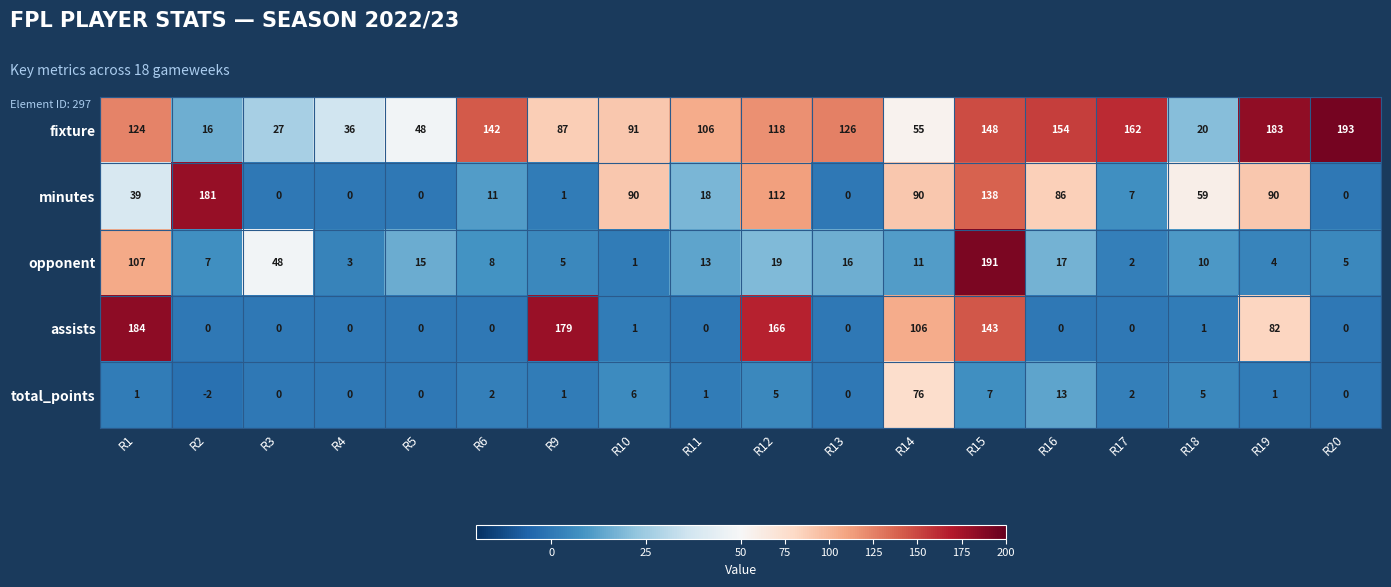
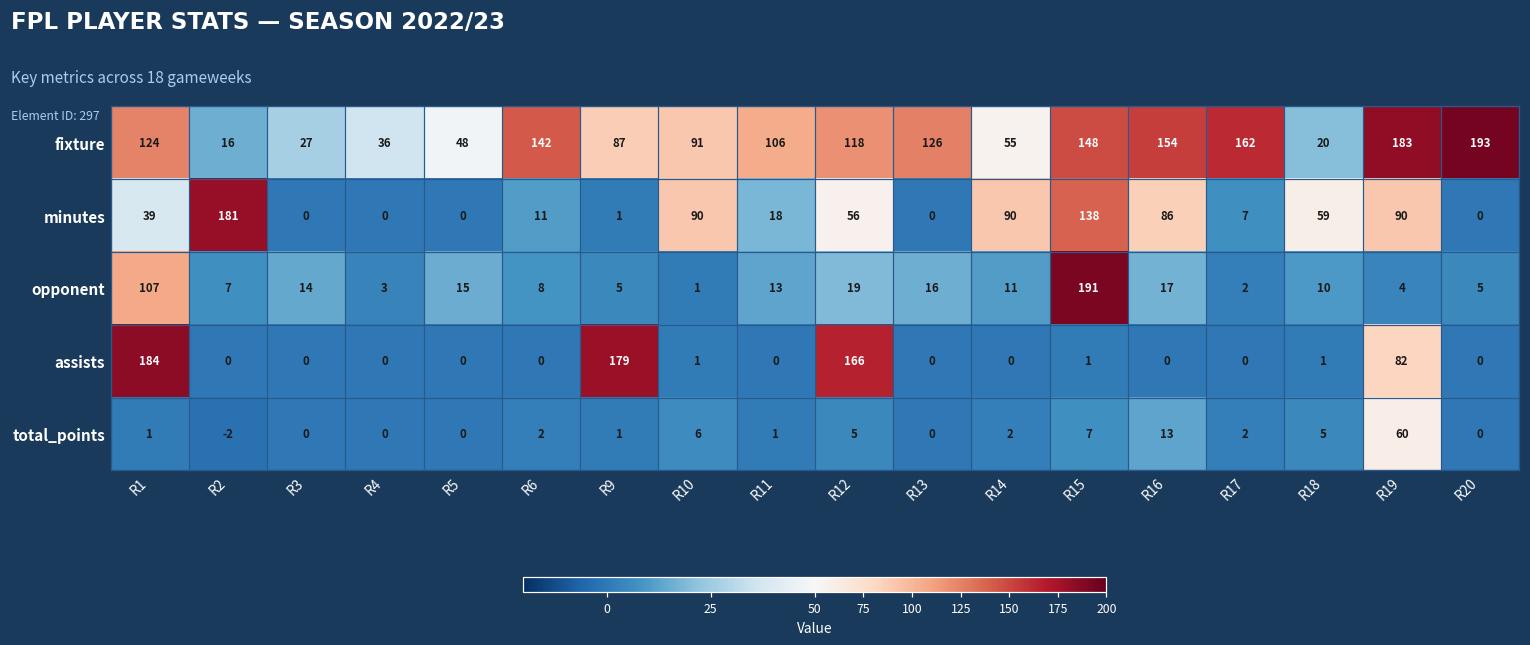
minutes, R12: 112 -> 56
opponent, R3: 48 -> 14
assists, R14: 106 -> 0
assists, R15: 143 -> 1
total_points, R14: 76 -> 2
total_points, R19: 1 -> 60
